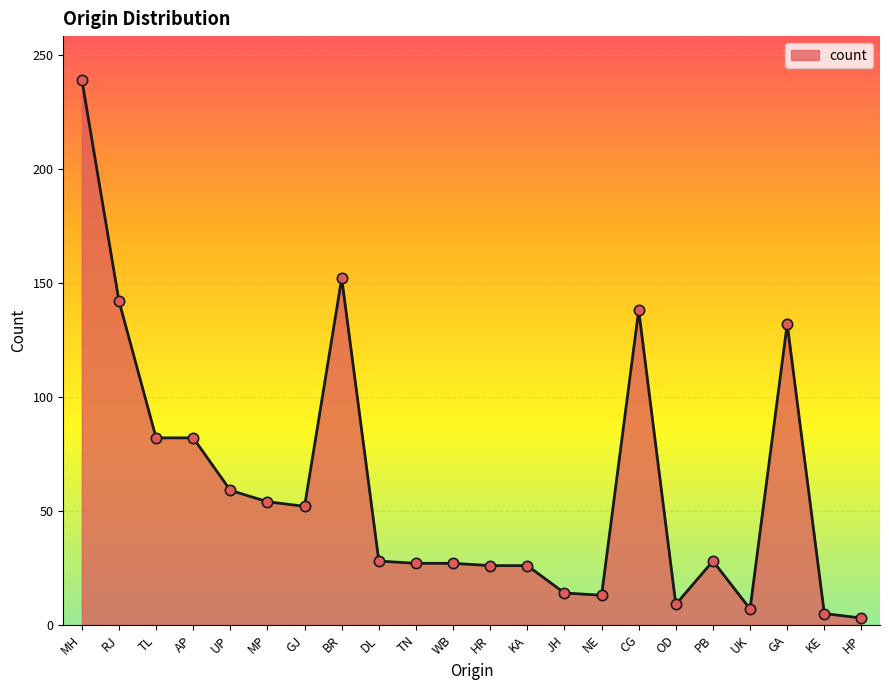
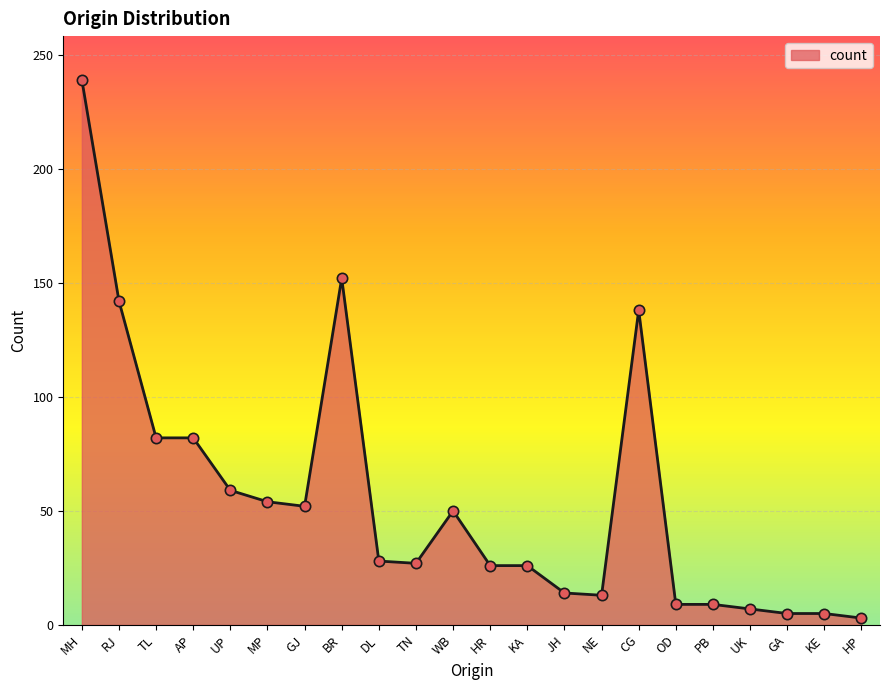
WB: 27 -> 50
PB: 28 -> 9
GA: 132 -> 5
